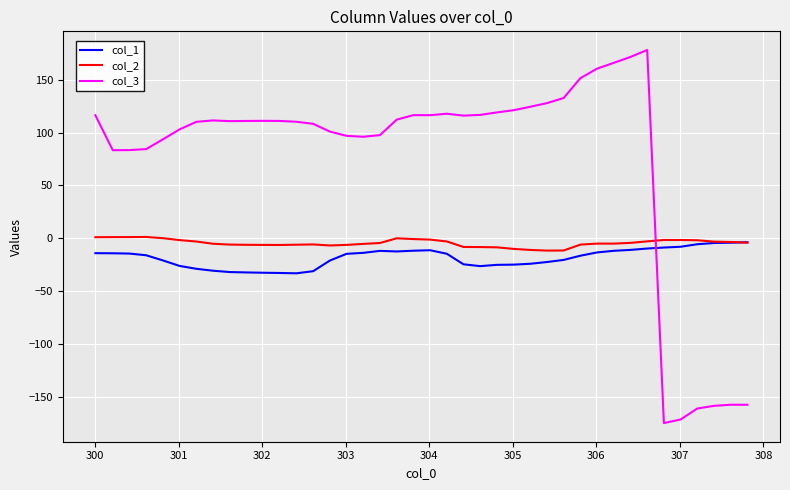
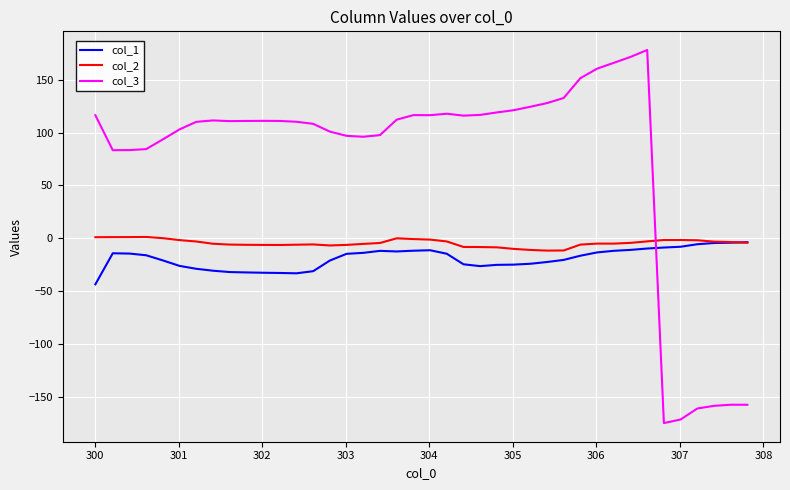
col_1, 300: -14 -> -44
